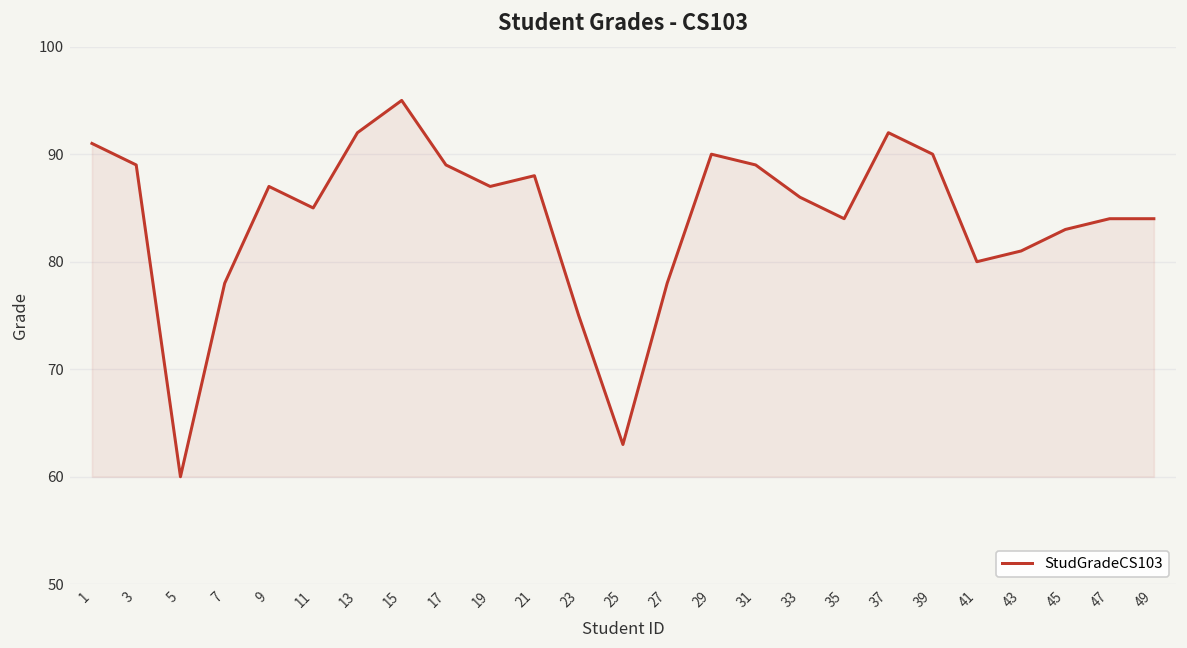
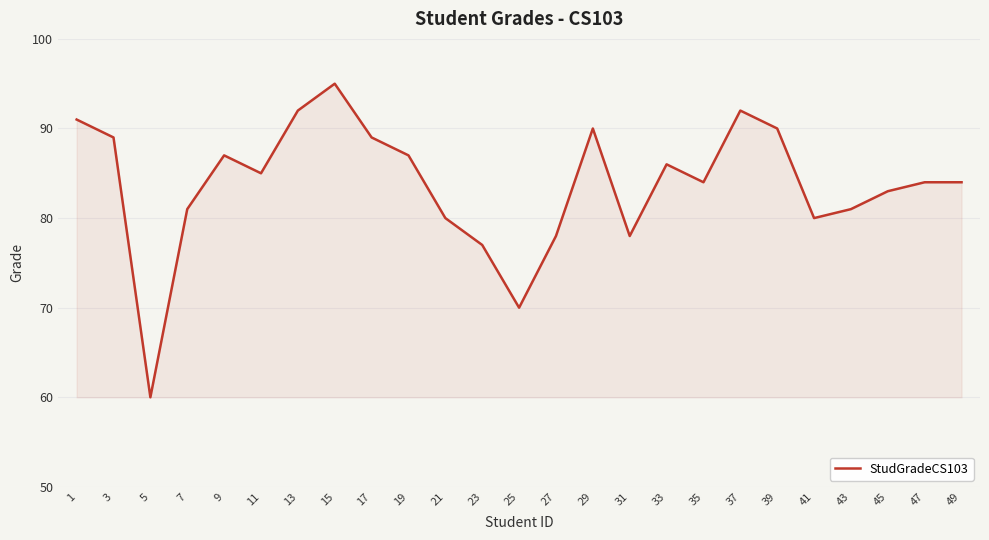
7: 78 -> 81
21: 88 -> 80
23: 75 -> 77
25: 63 -> 70
31: 89 -> 78
